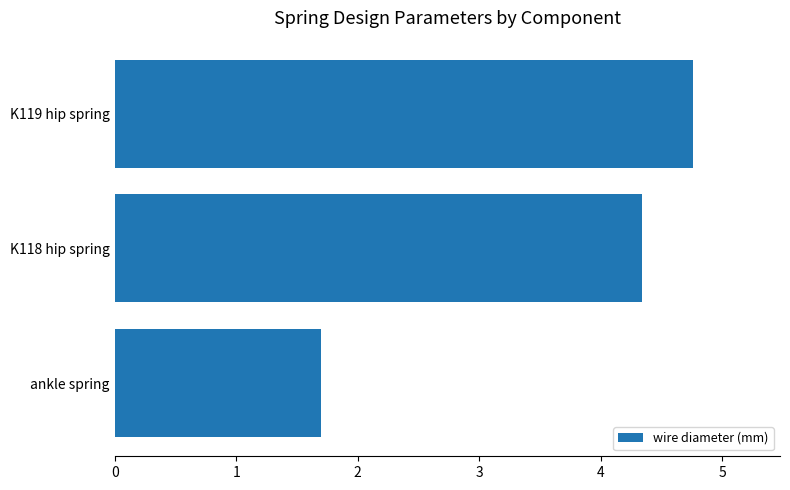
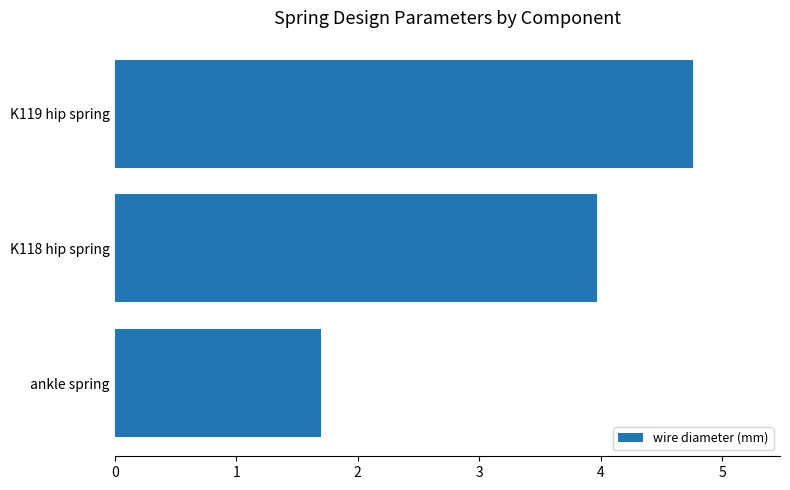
K118 hip spring: 4.34 -> 3.97
